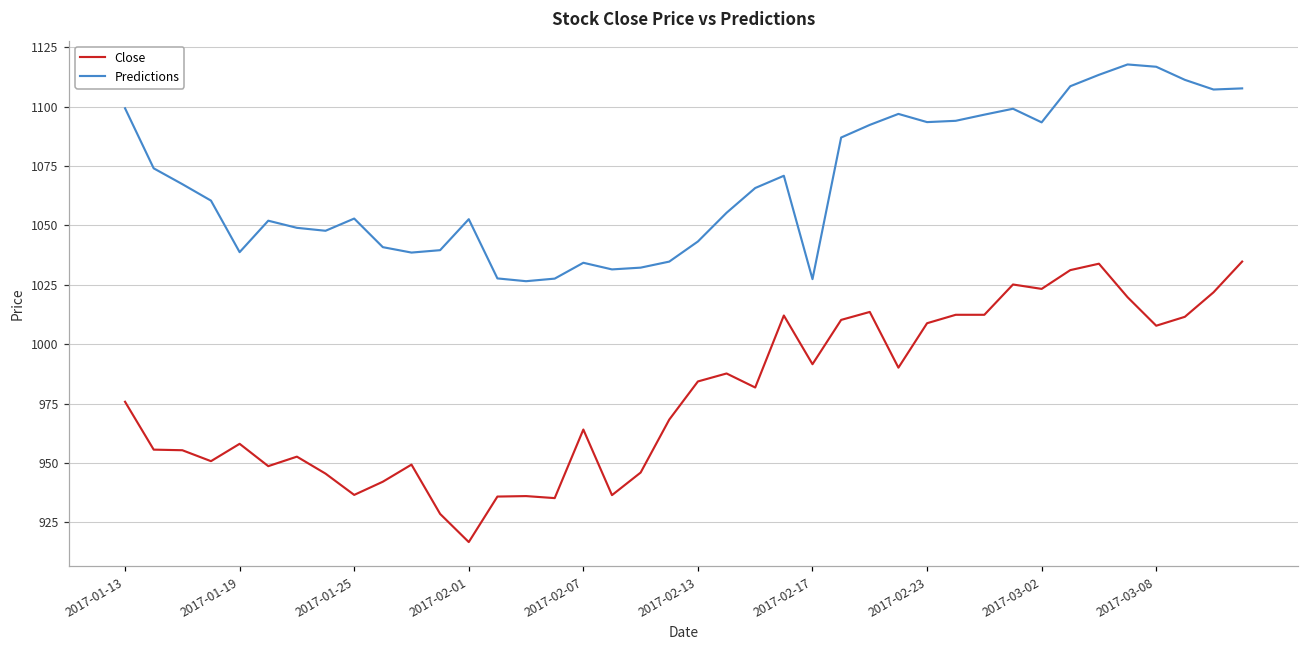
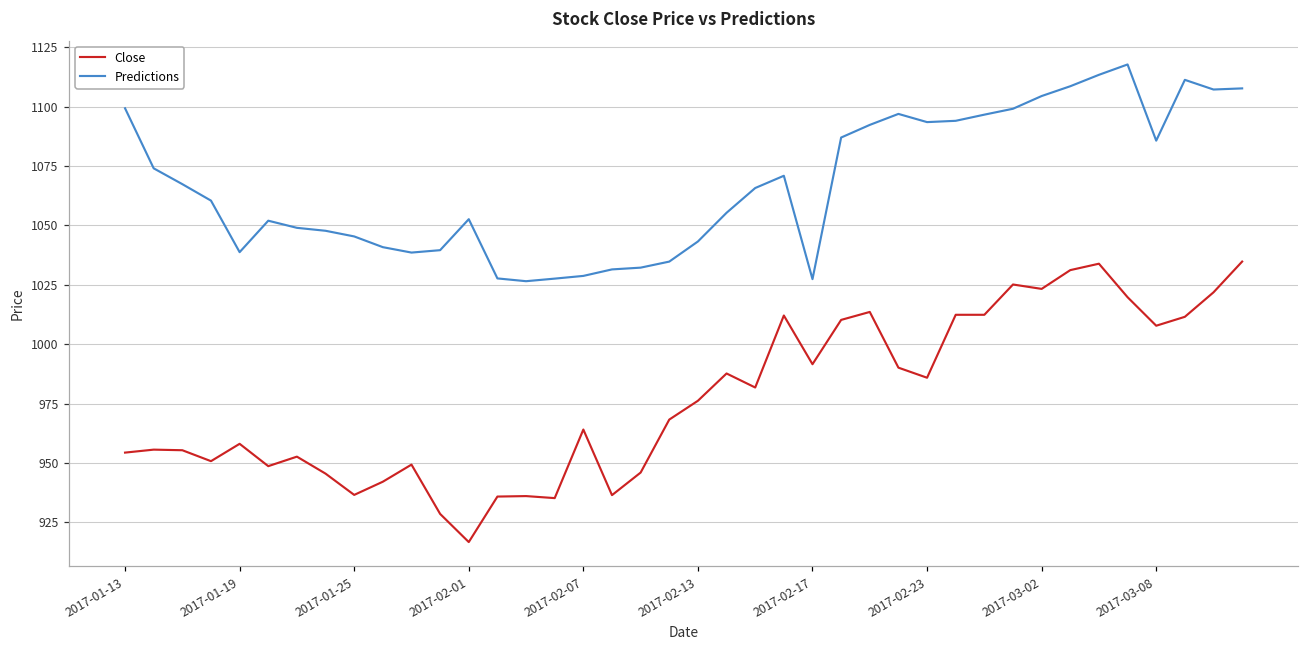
Close, 2017-01-13: 976 -> 954
Predictions, 2017-01-25: 1053 -> 1045
Predictions, 2017-02-07: 1034 -> 1029
Close, 2017-02-13: 984 -> 976
Close, 2017-02-23: 1009 -> 986
Predictions, 2017-03-02: 1093 -> 1104
Predictions, 2017-03-08: 1117 -> 1086
